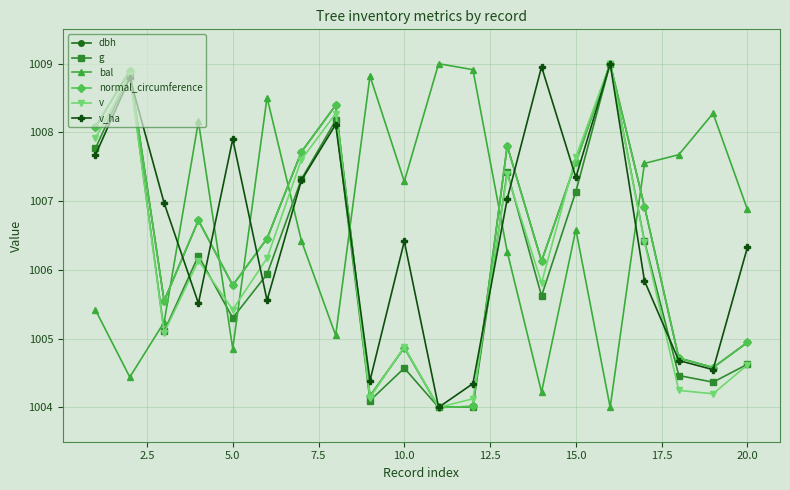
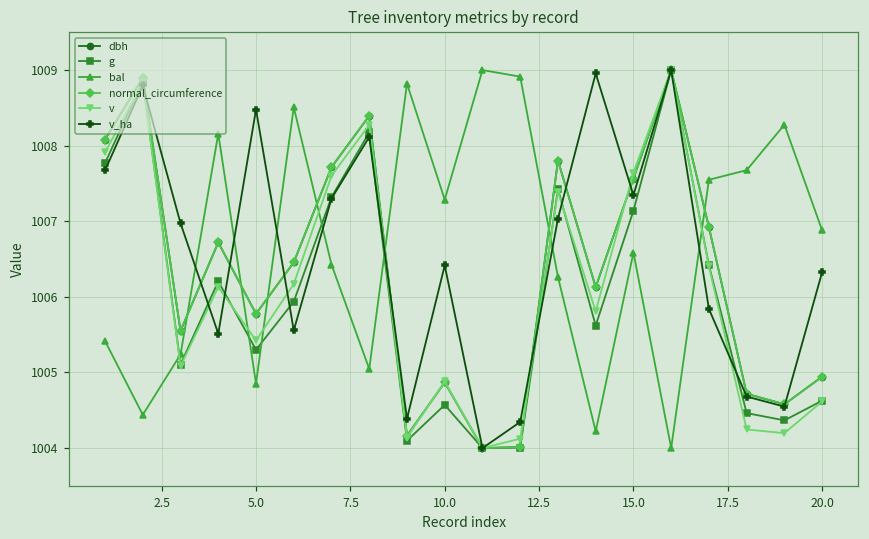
v_ha, 5.0: 1007.9 -> 1008.5
